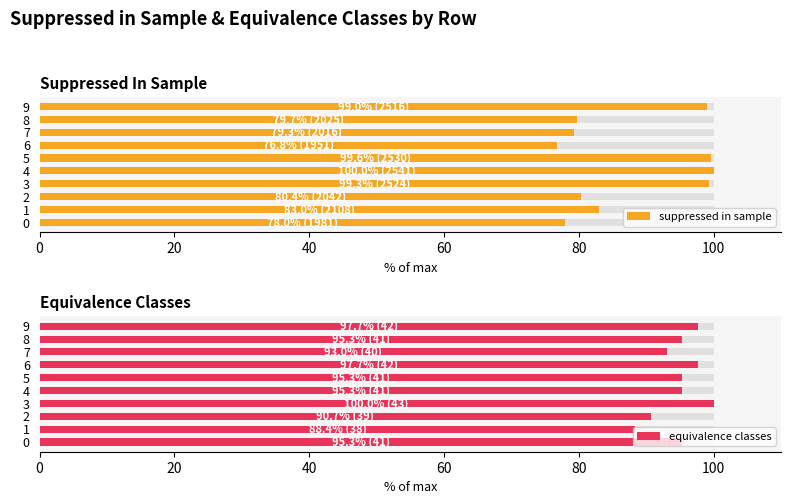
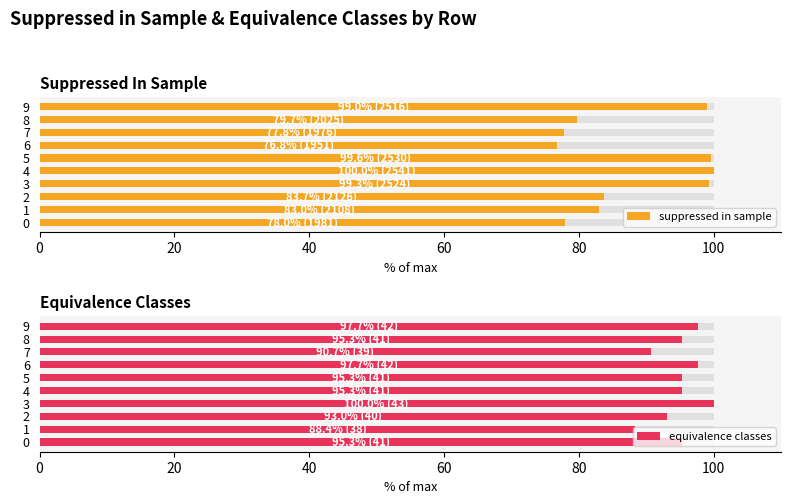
Suppressed In Sample, suppressed in sample, 7: 79 -> 78
Suppressed In Sample, suppressed in sample, 2: 80 -> 84
Equivalence Classes, equivalence classes, 7: 93 -> 91
Equivalence Classes, equivalence classes, 2: 91 -> 93
